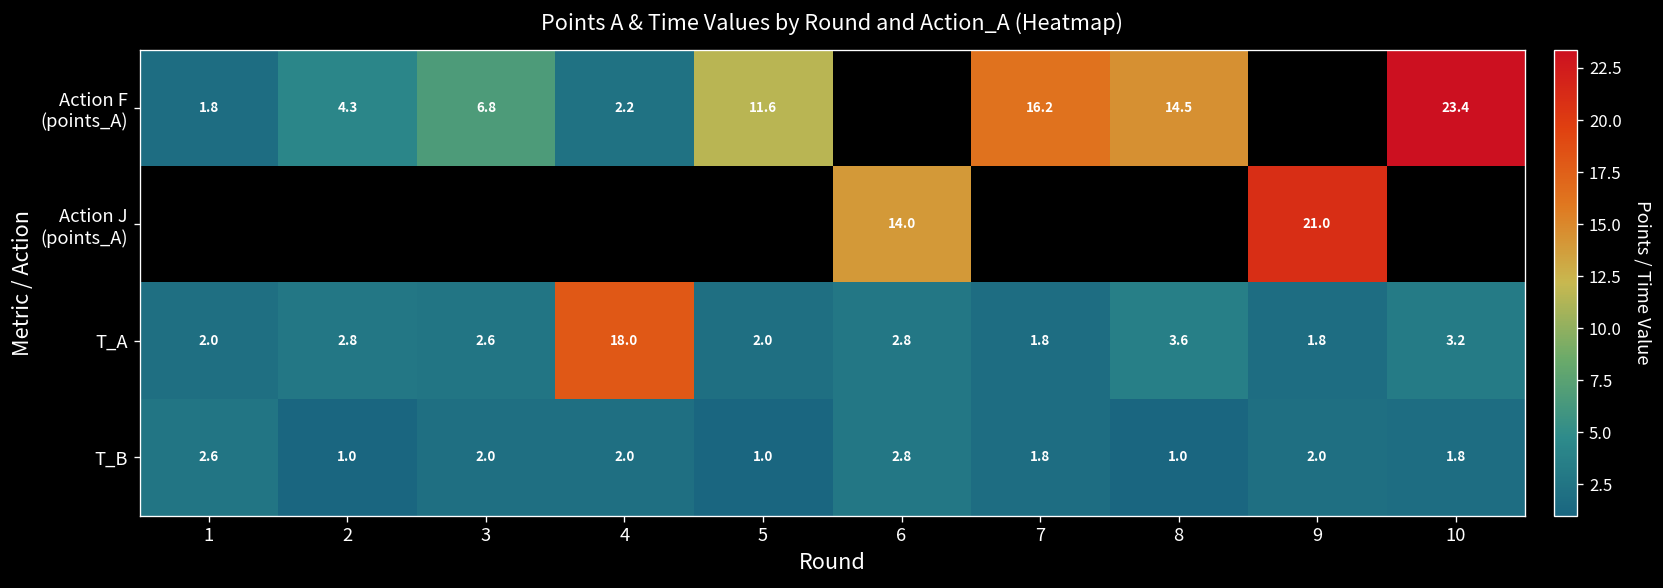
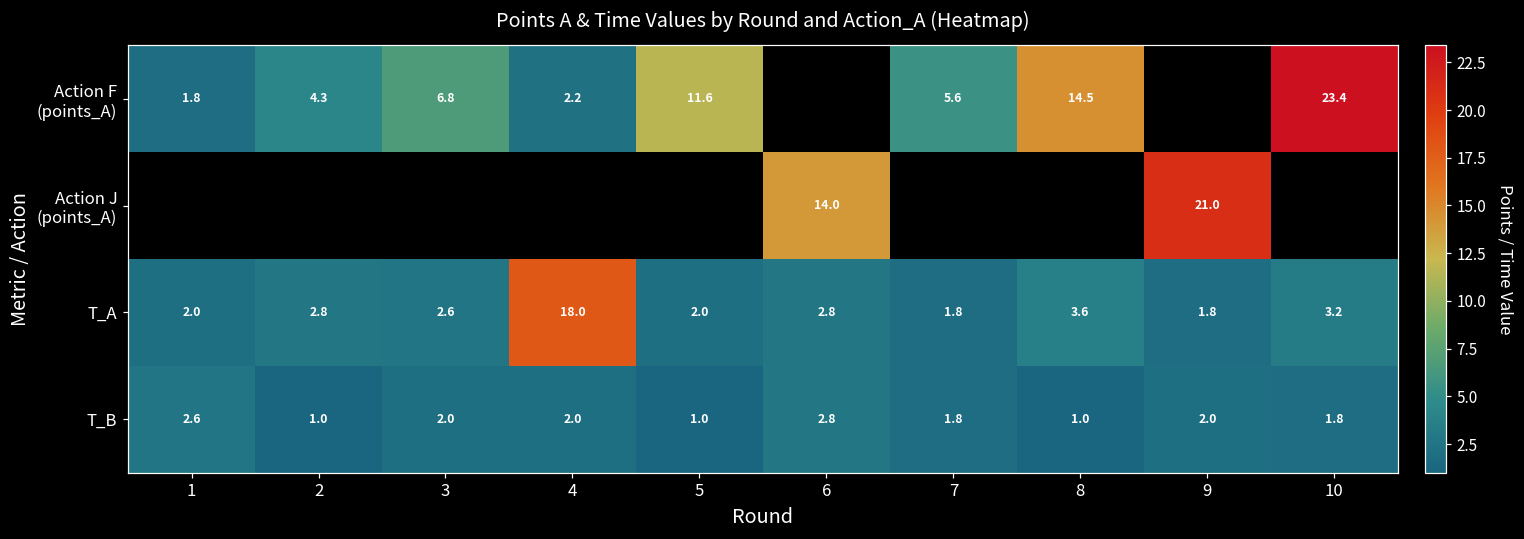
Action F (points_A), 7: 16.2 -> 5.6
